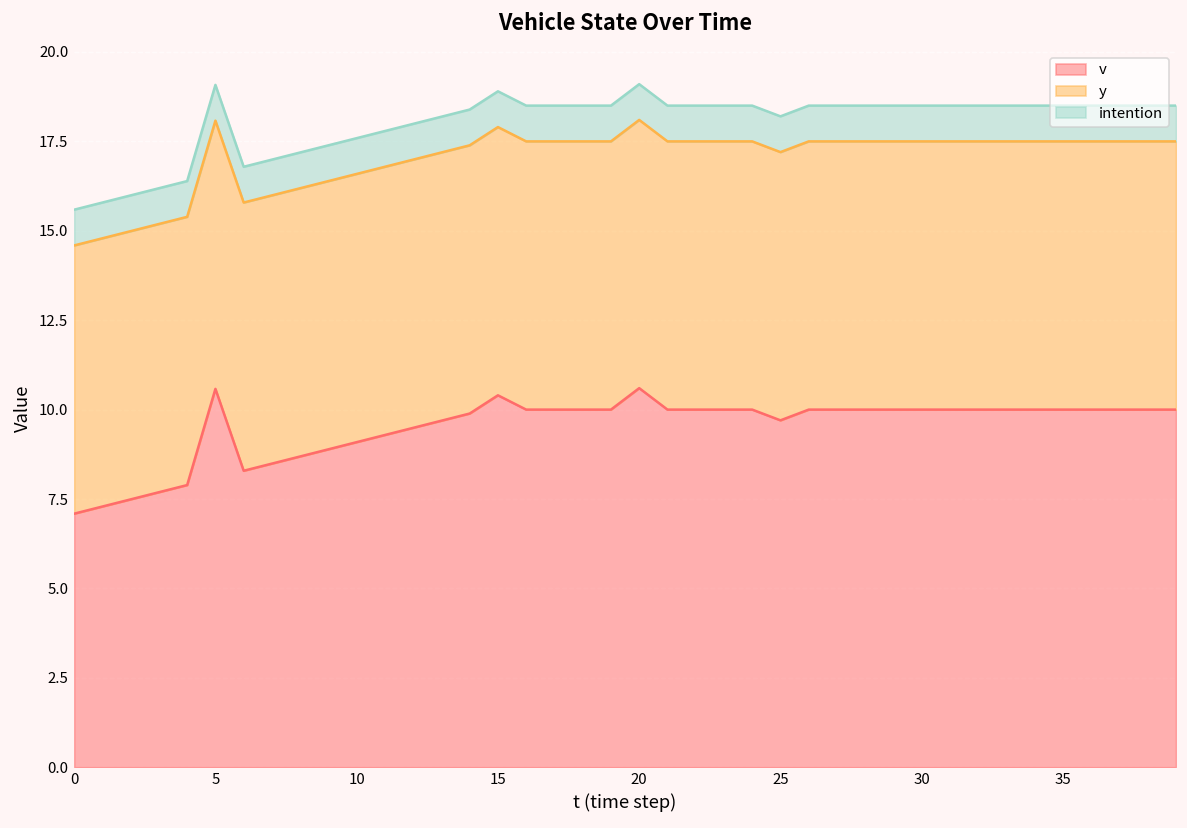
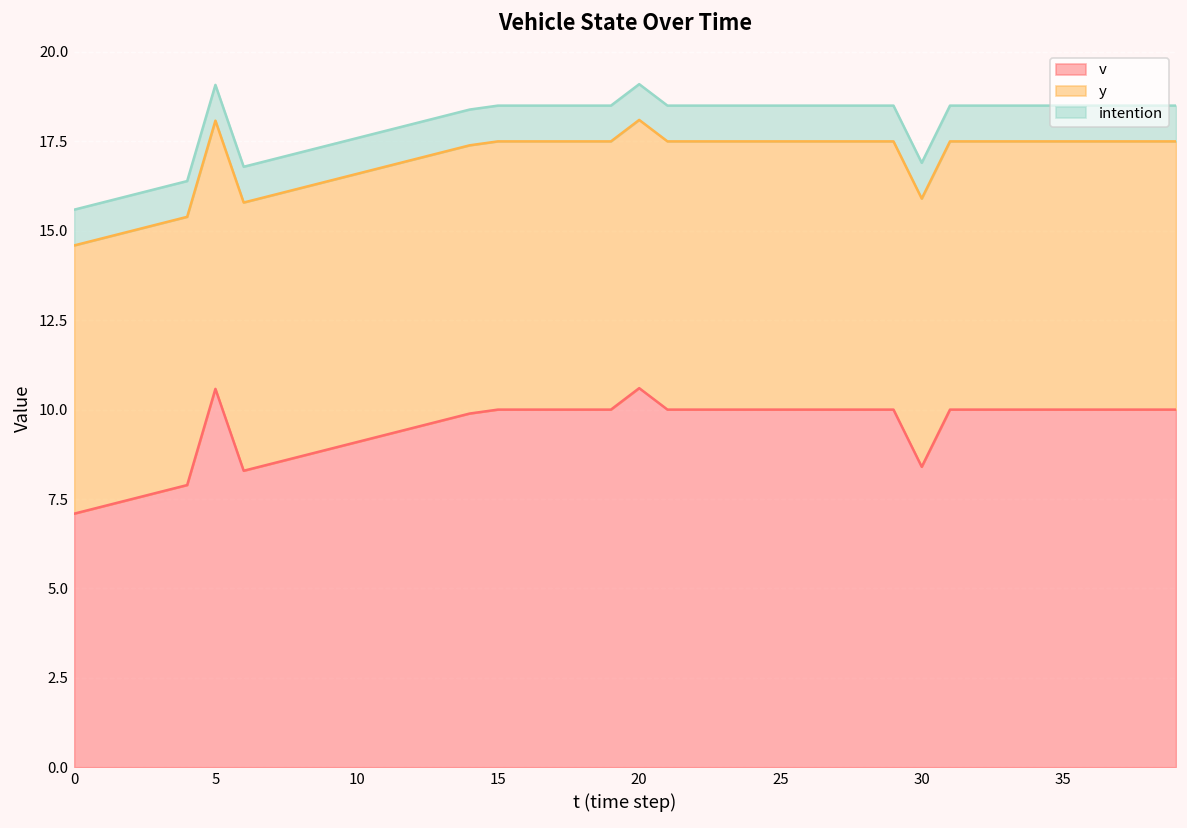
v, 15: 10.4 -> 10.0
v, 25: 9.7 -> 10.0
v, 30: 10.0 -> 8.4
